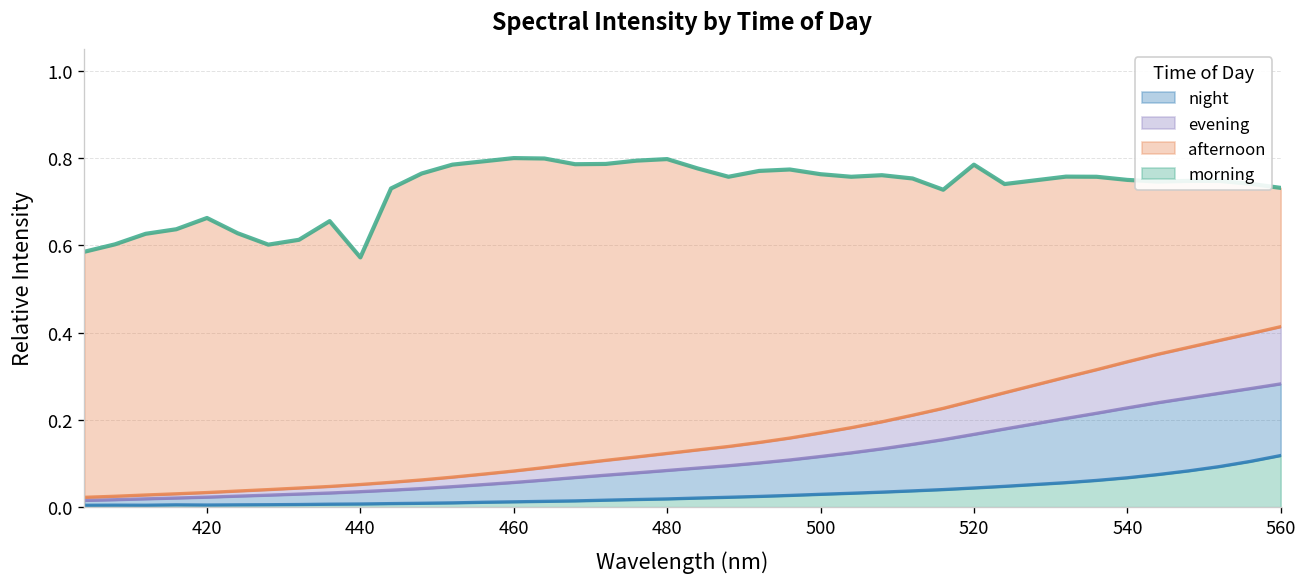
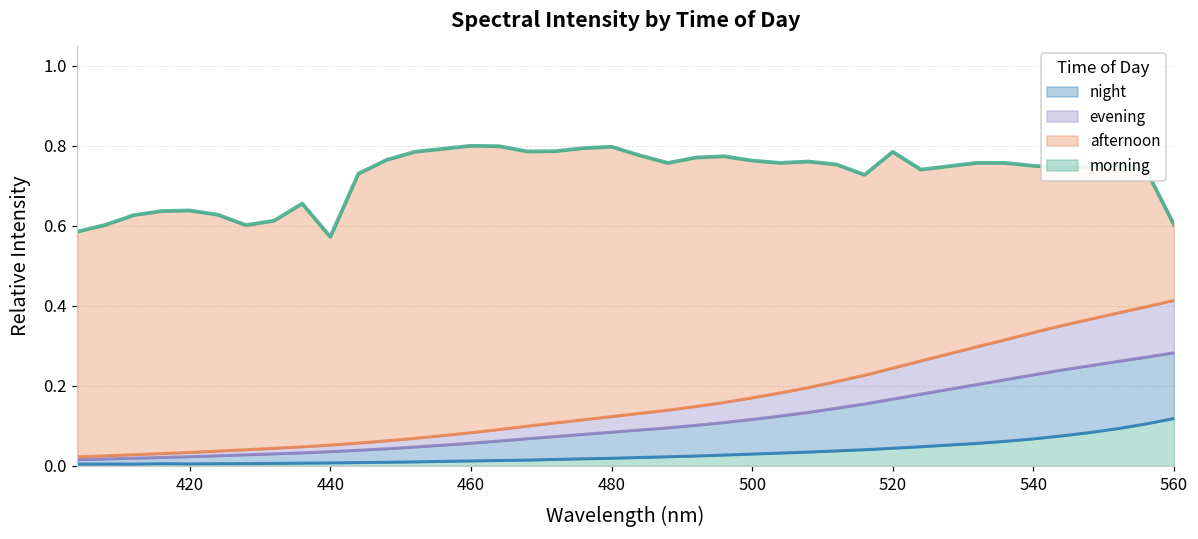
afternoon, 420: 0.66 -> 0.64
afternoon, 560: 0.73 -> 0.60
